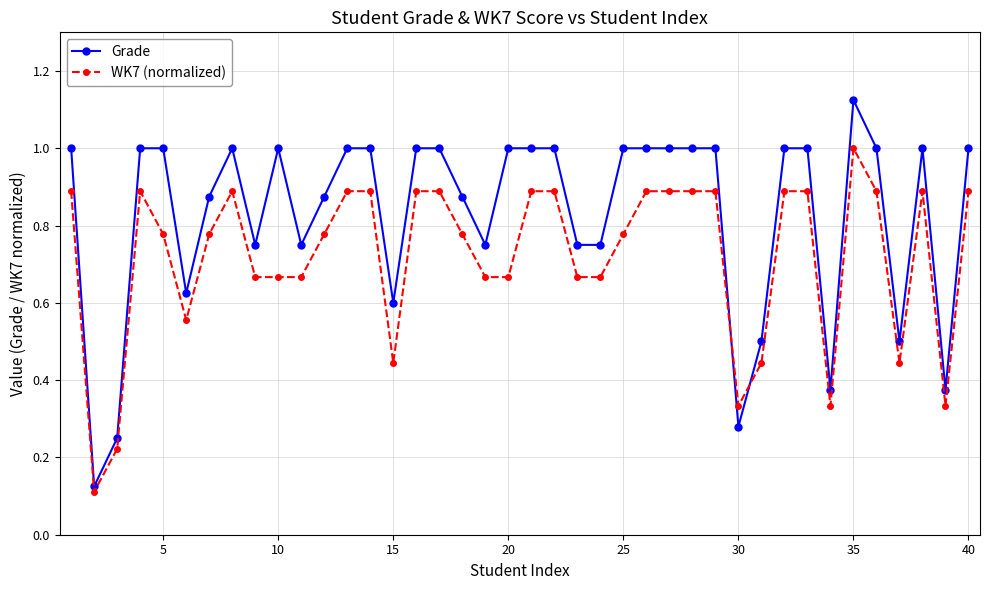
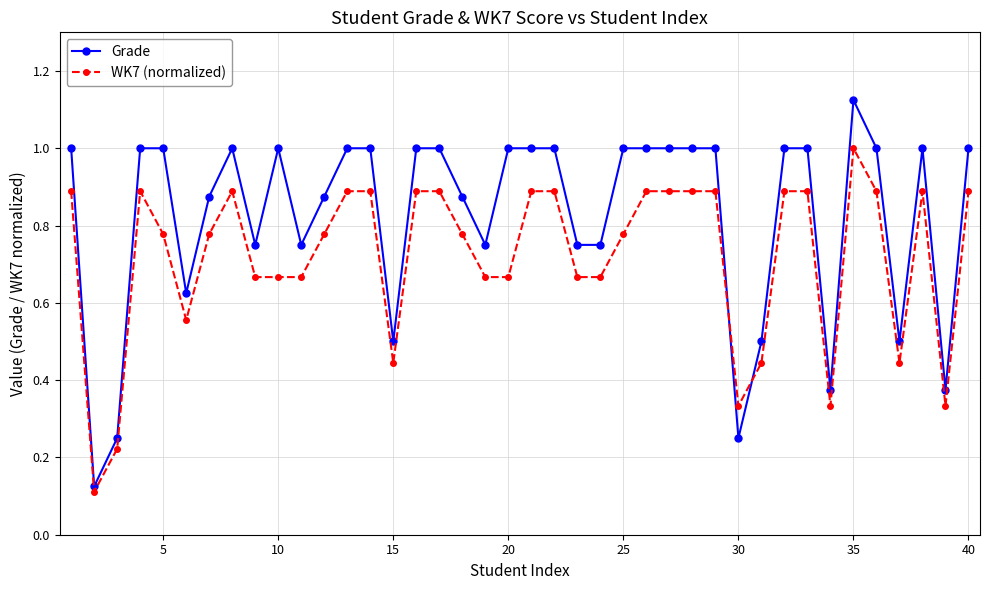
Grade, 15: 0.6 -> 0.5
Grade, 30: 0.28 -> 0.25
